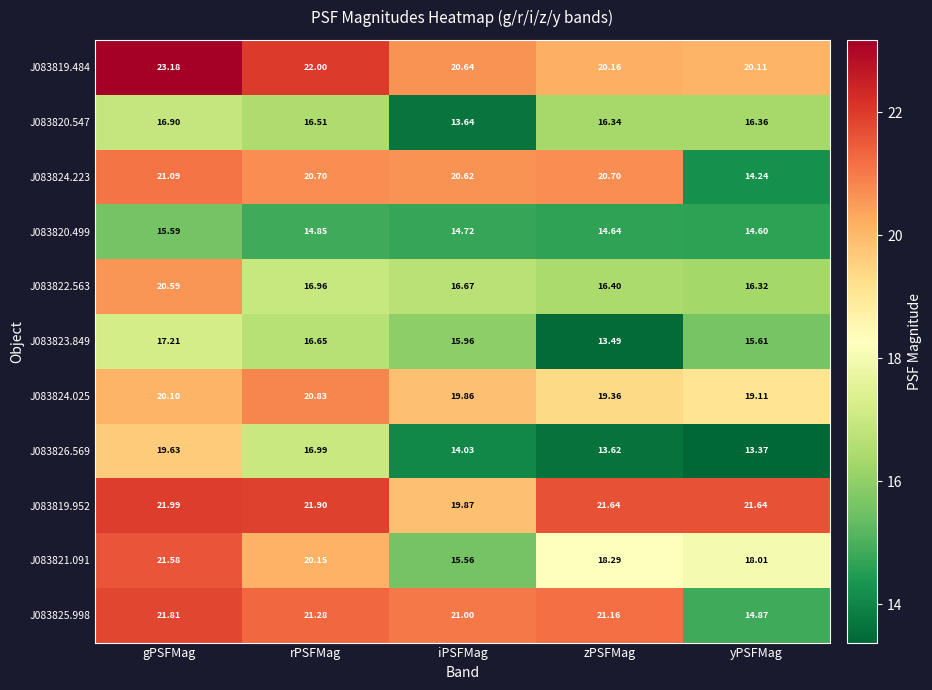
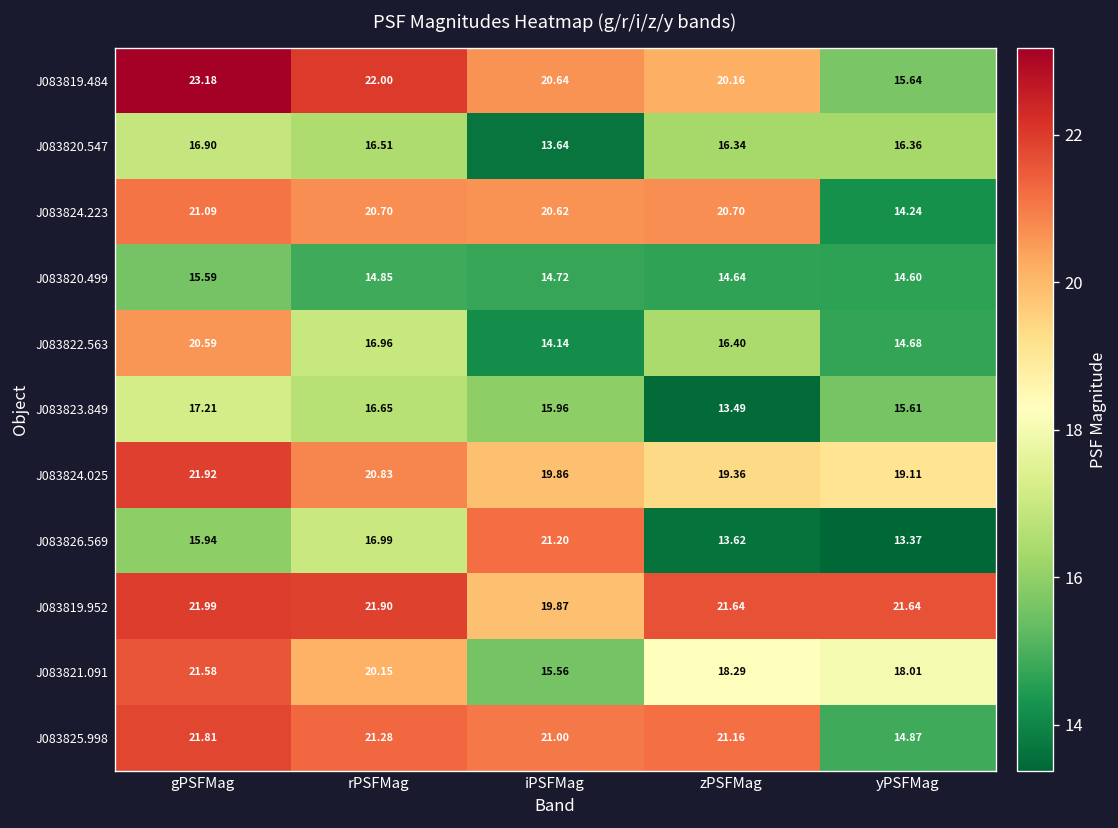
J083819.484, yPSFMag: 20.11 -> 15.64
J083822.563, iPSFMag: 16.67 -> 14.14
J083822.563, yPSFMag: 16.32 -> 14.68
J083824.025, gPSFMag: 20.10 -> 21.92
J083826.569, gPSFMag: 19.63 -> 15.94
J083826.569, iPSFMag: 14.03 -> 21.20
